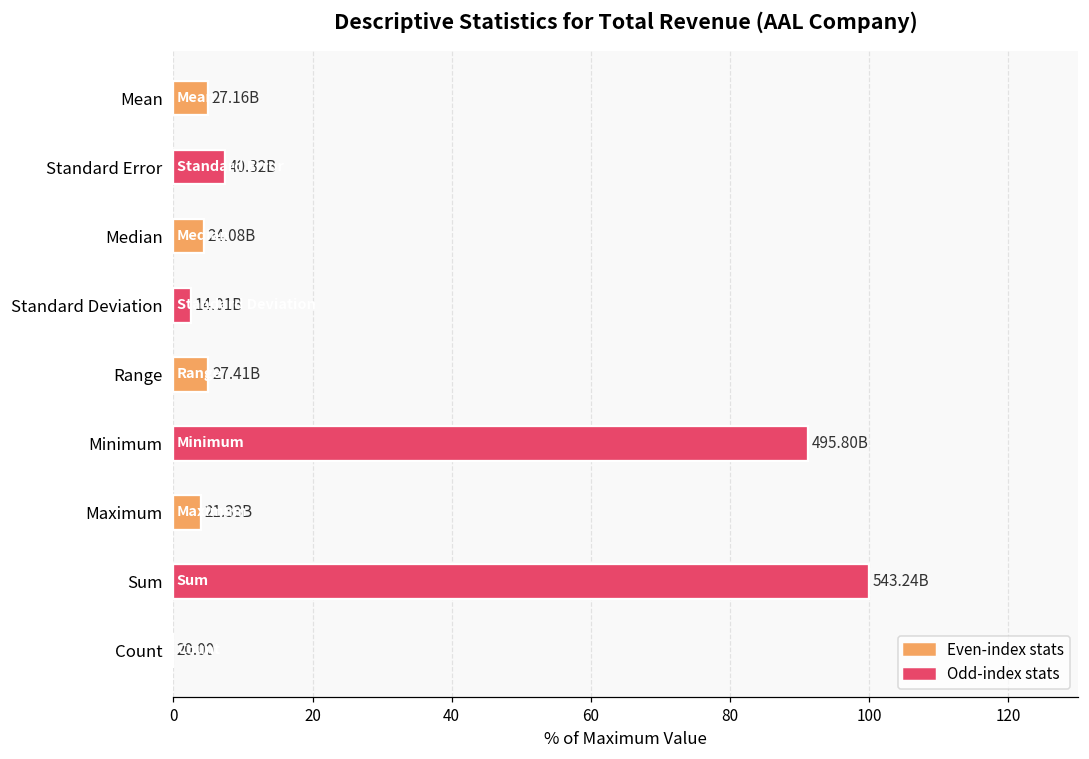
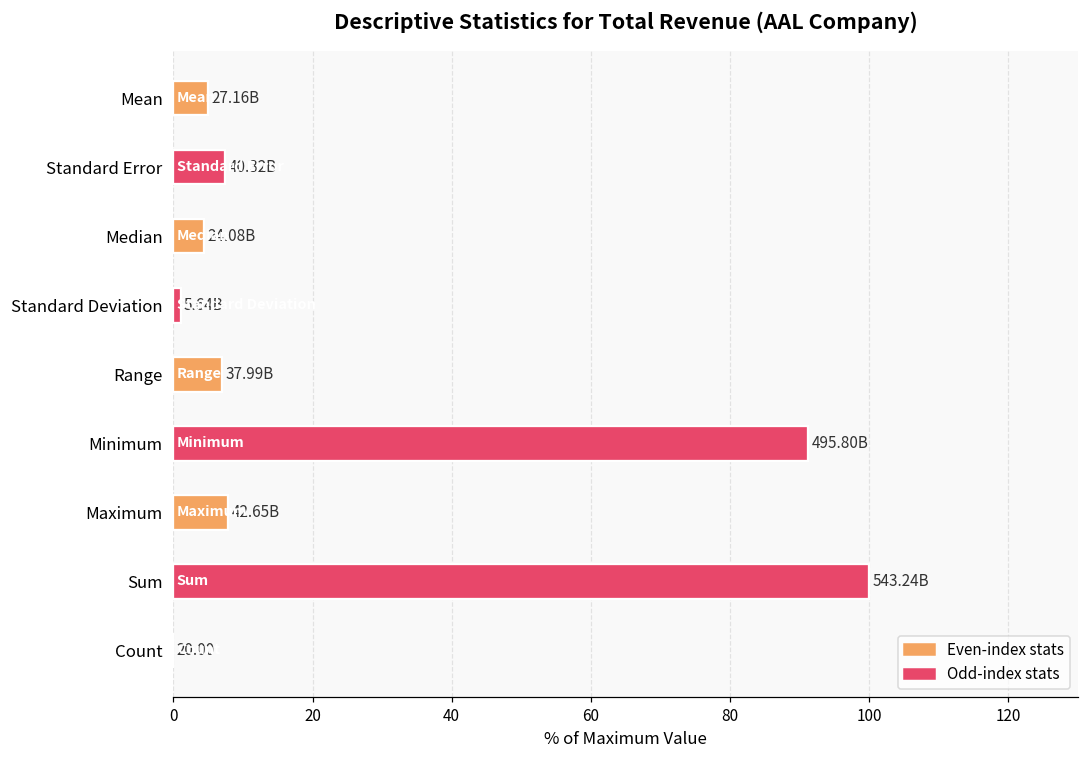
Standard Deviation: 14.01B -> 5.64B
Range: 27.41B -> 37.99B
Maximum: 21.33B -> 42.65B
